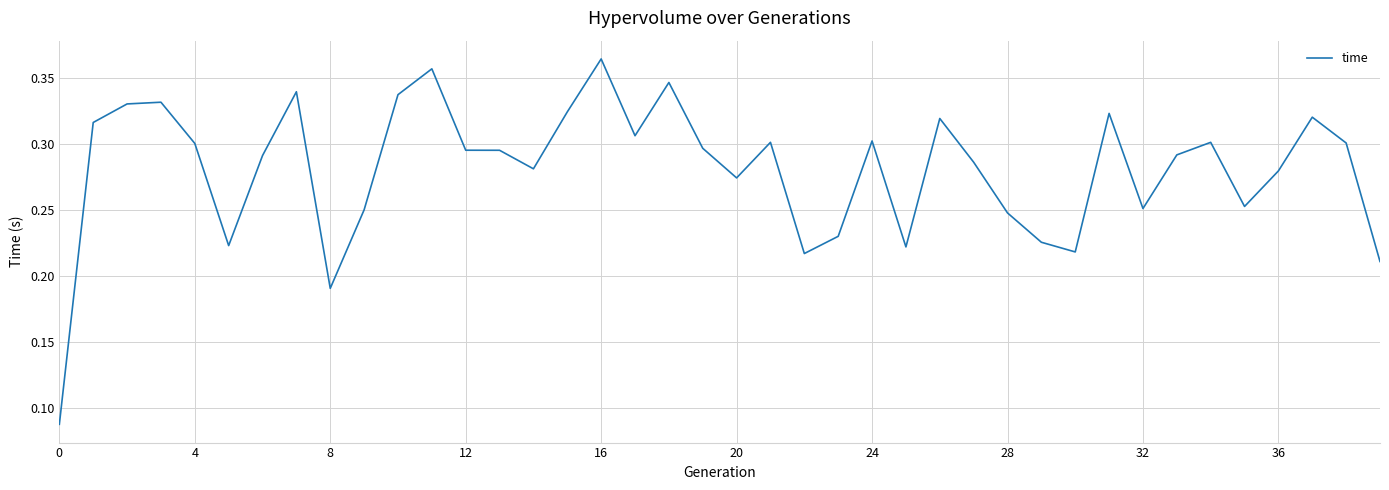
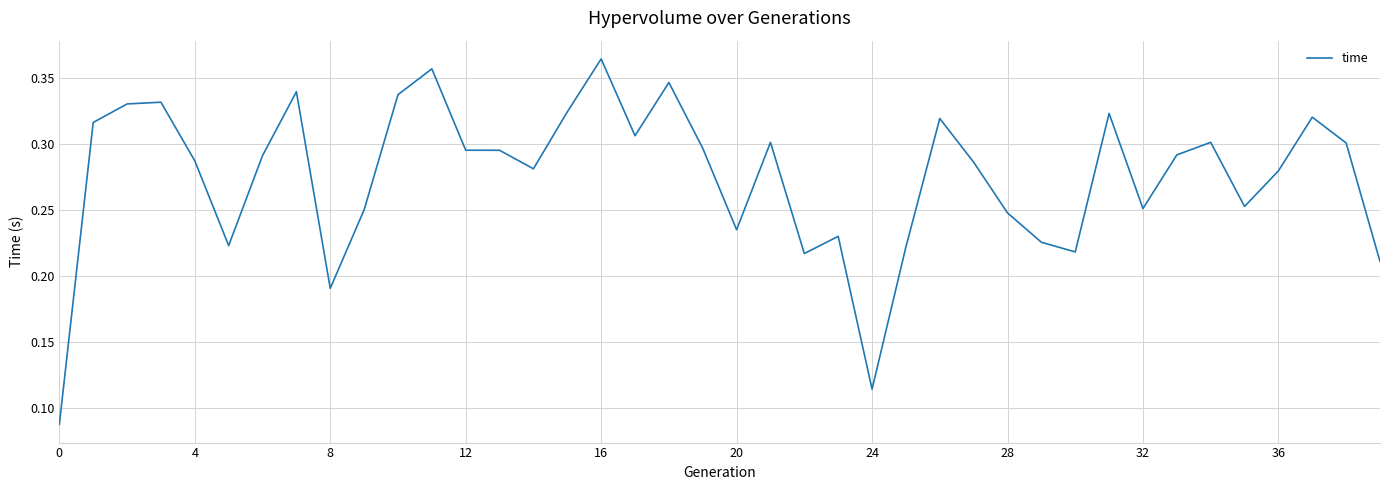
4: 0.300 -> 0.287
20: 0.274 -> 0.235
24: 0.302 -> 0.115
